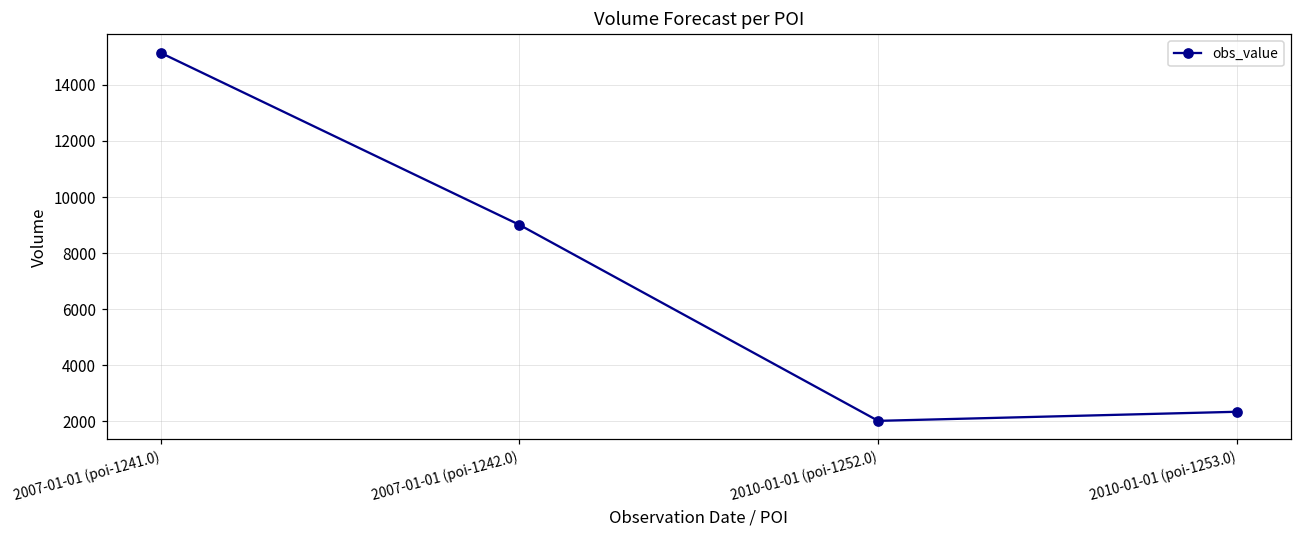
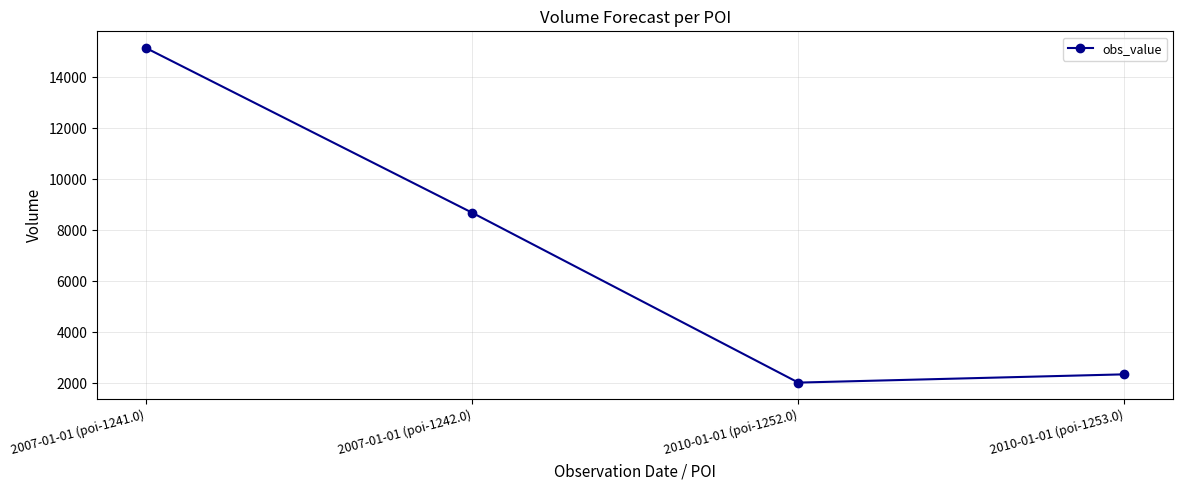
2007-01-01 (poi-1242.0): 9000 -> 8700
